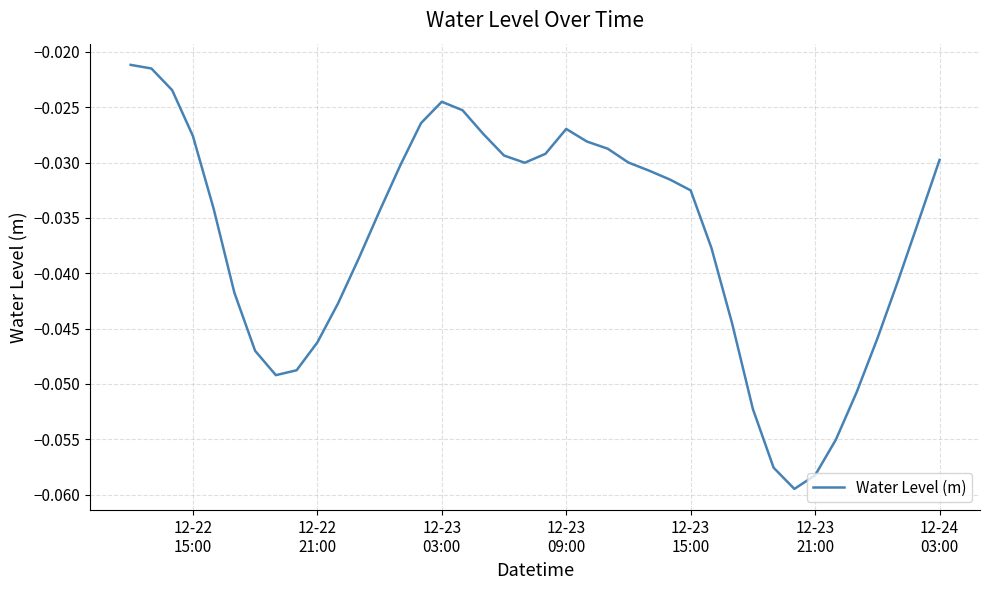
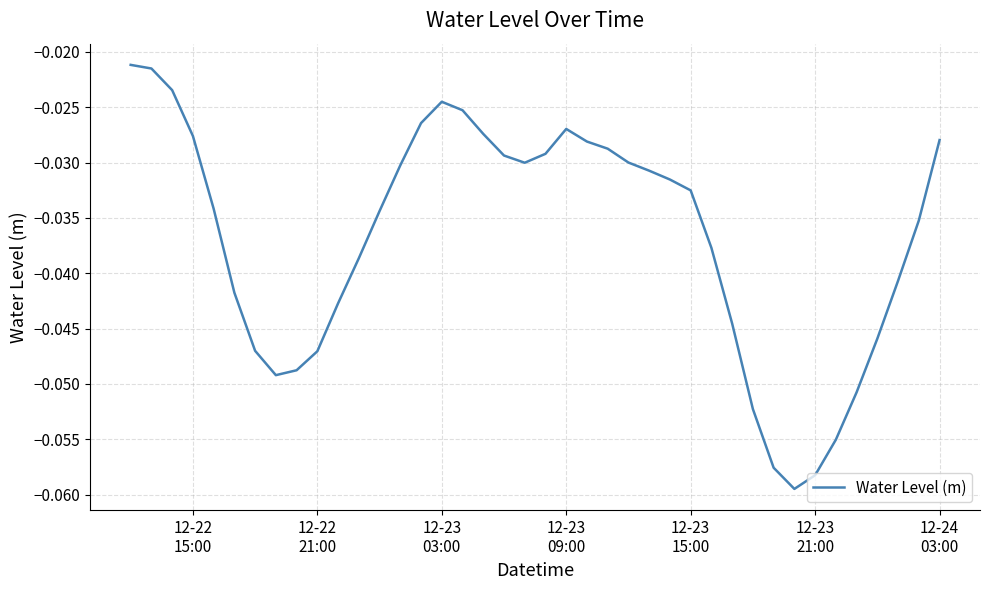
12-22 21:00: -0.0462 -> -0.0470
12-24 03:00: -0.0297 -> -0.0280
